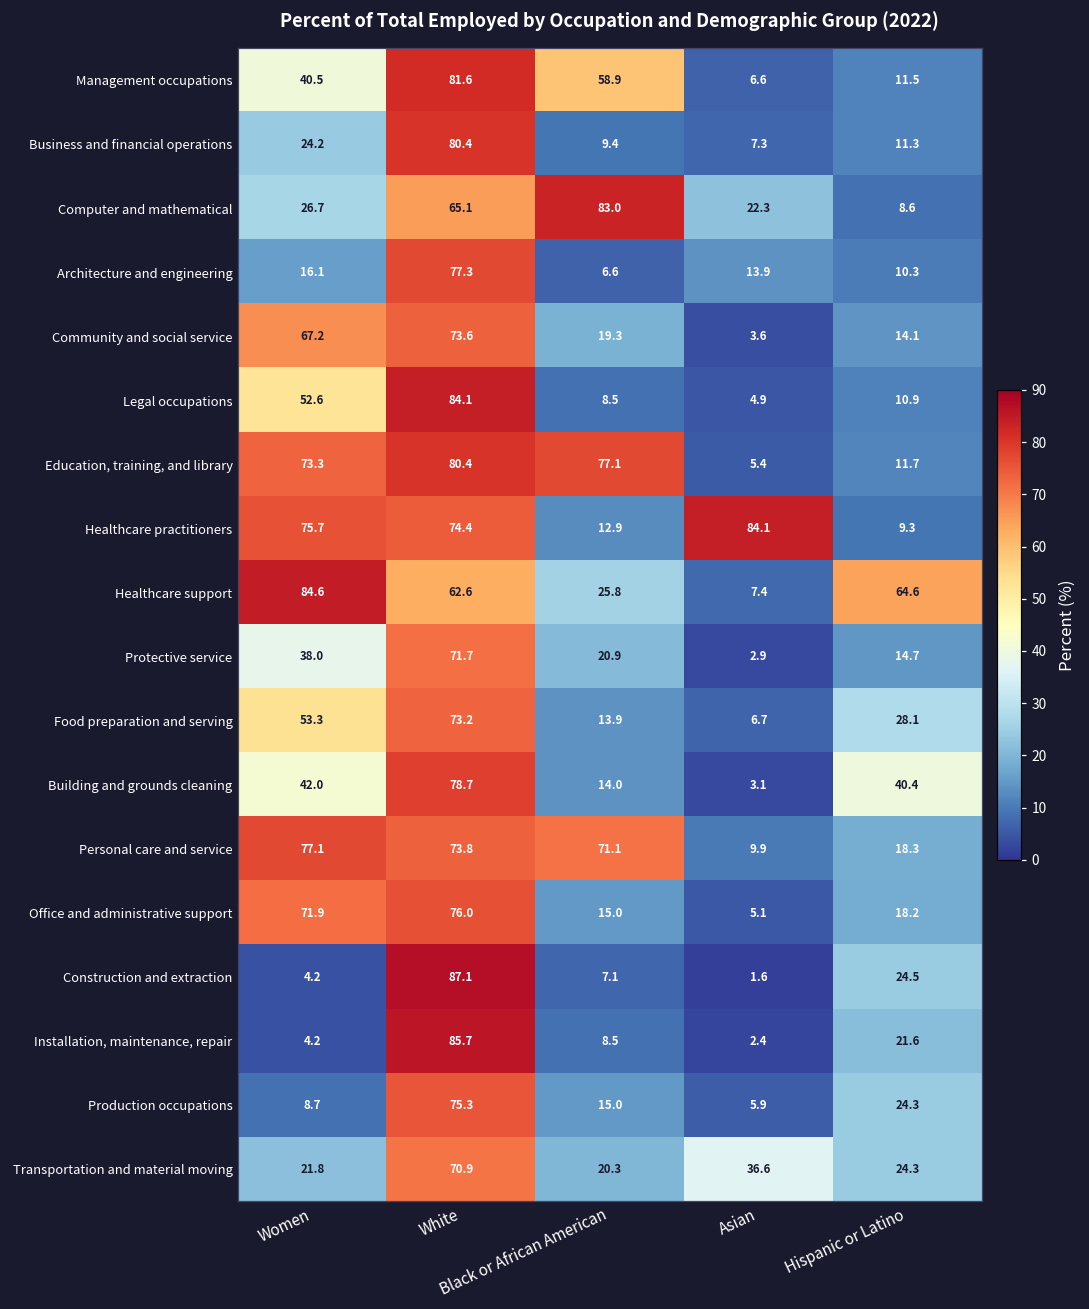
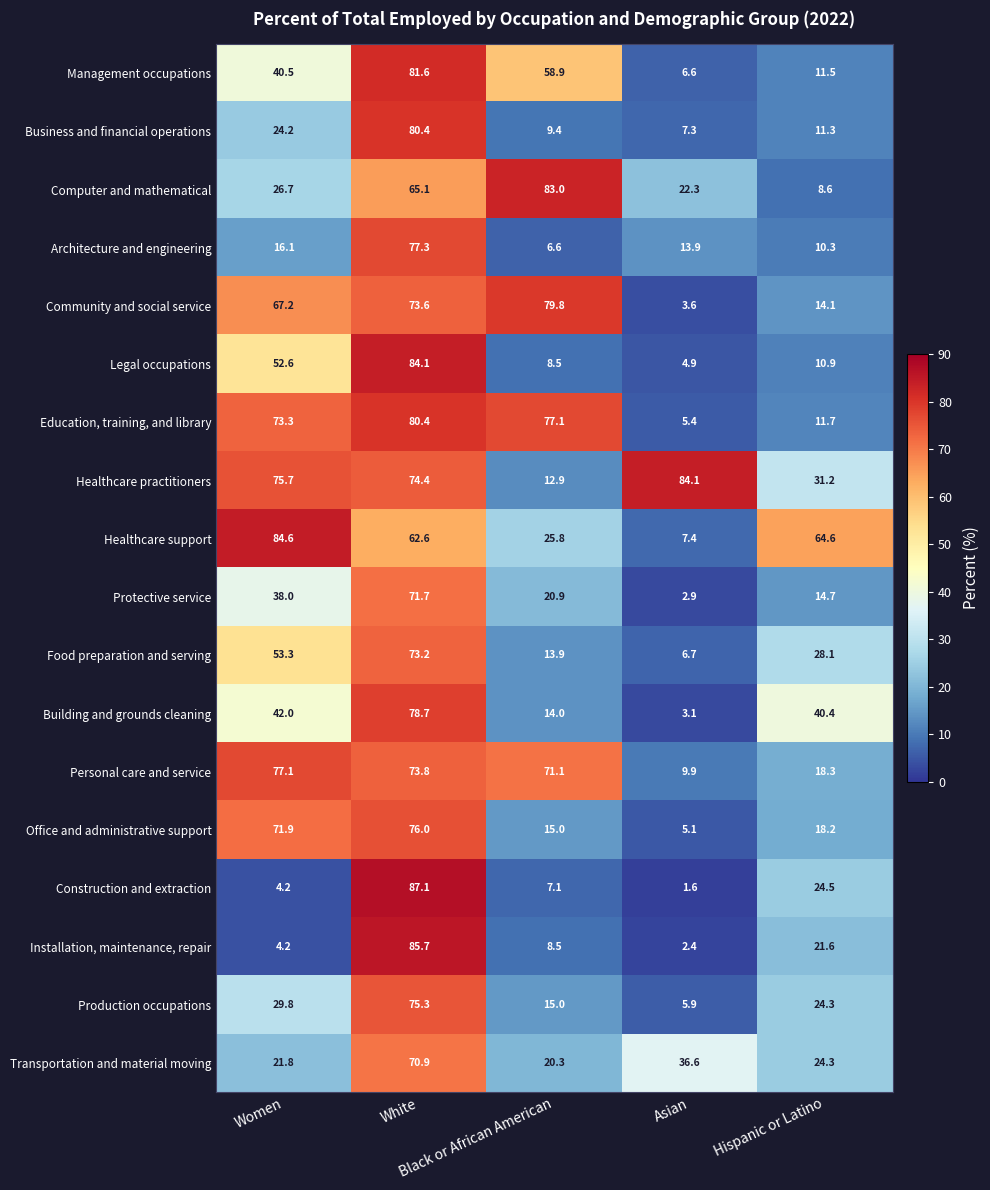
Community and social service, Black or African American: 19.3 -> 79.8
Healthcare practitioners, Hispanic or Latino: 9.3 -> 31.2
Production occupations, Women: 8.7 -> 29.8
